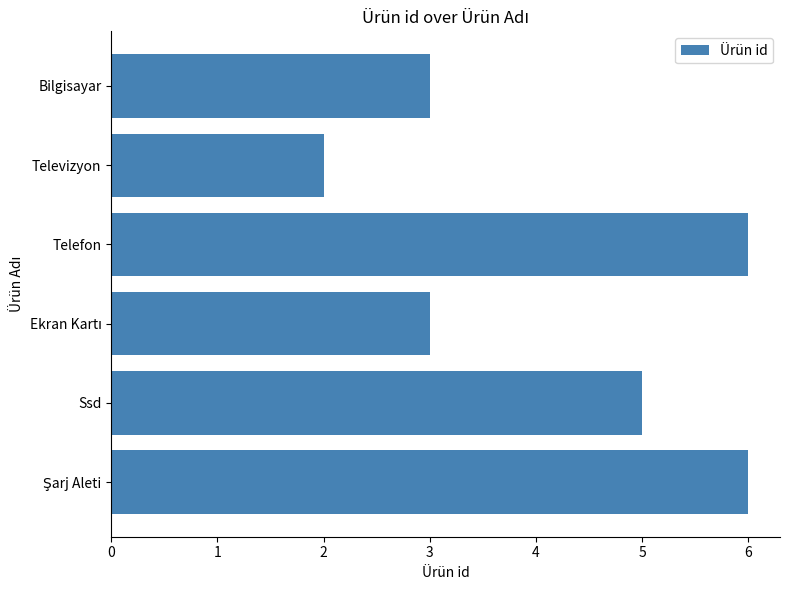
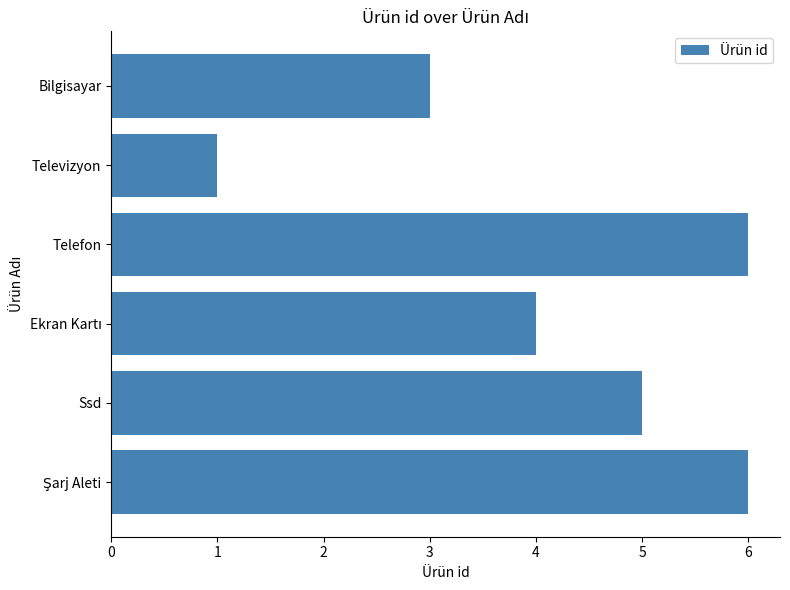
Televizyon: 2 -> 1
Ekran Kartı: 3 -> 4
